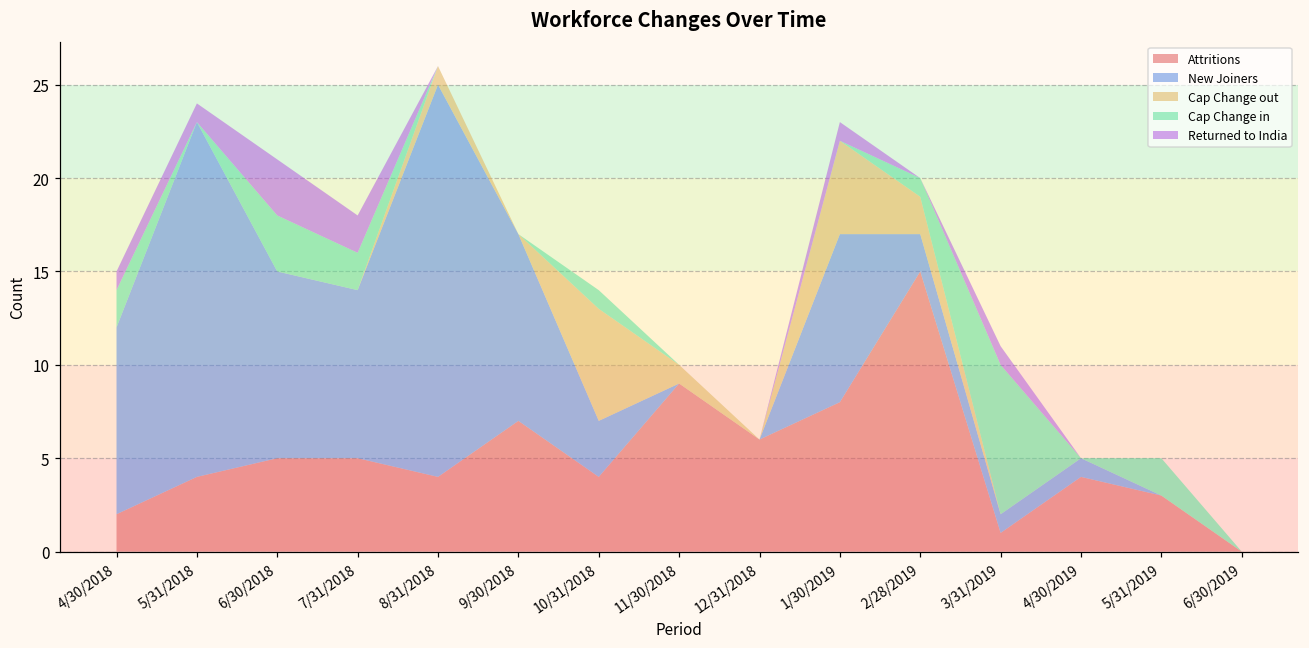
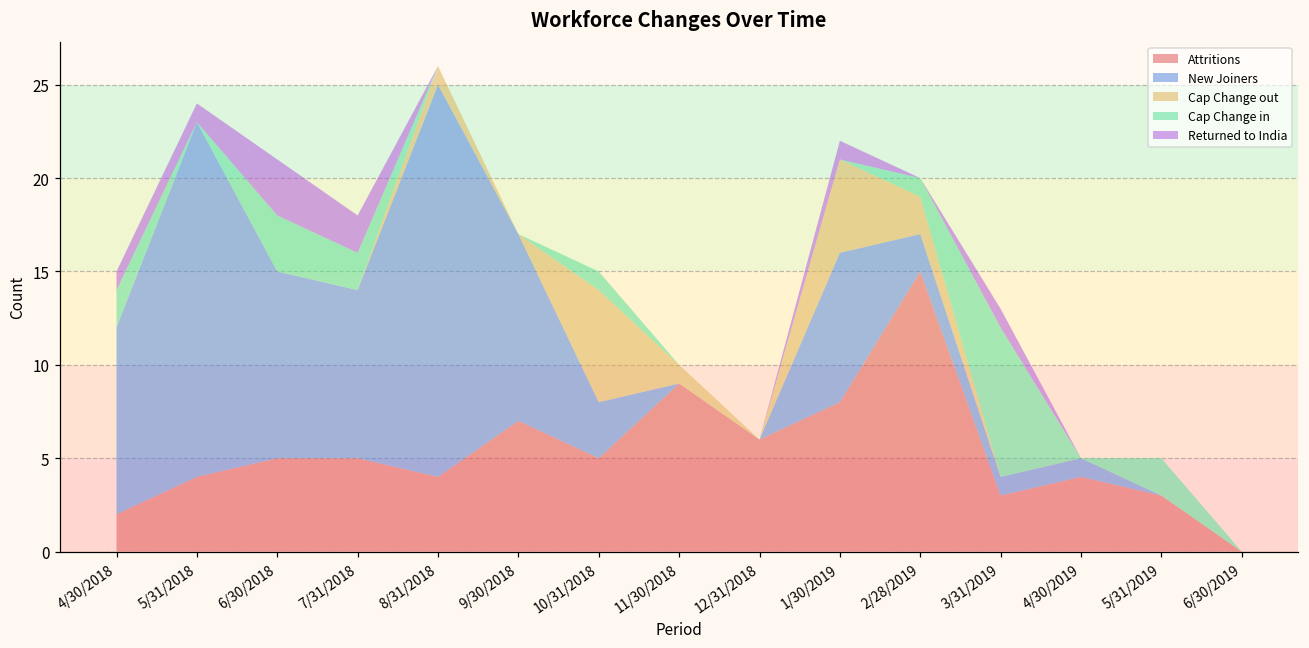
Attritions, 10/31/2018: 4 -> 5
New Joiners, 1/30/2019: 9 -> 8
Attritions, 3/31/2019: 1 -> 3
